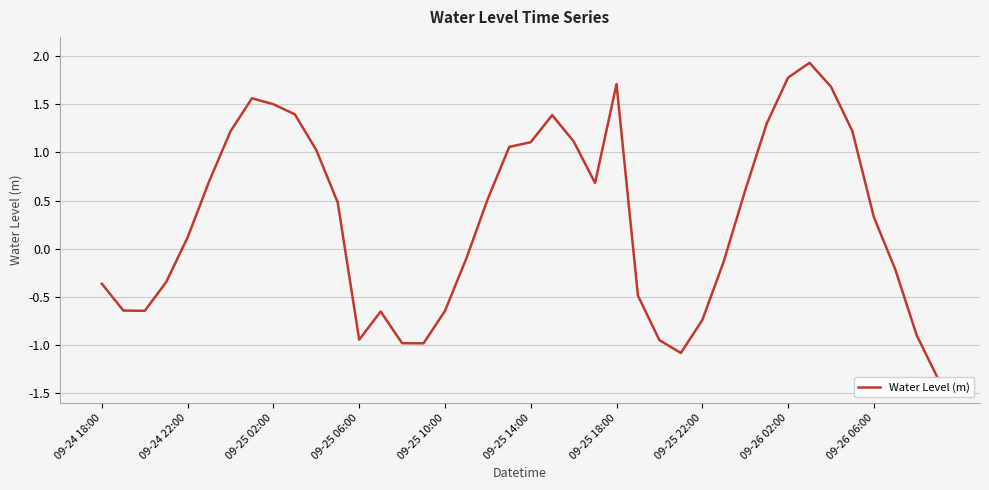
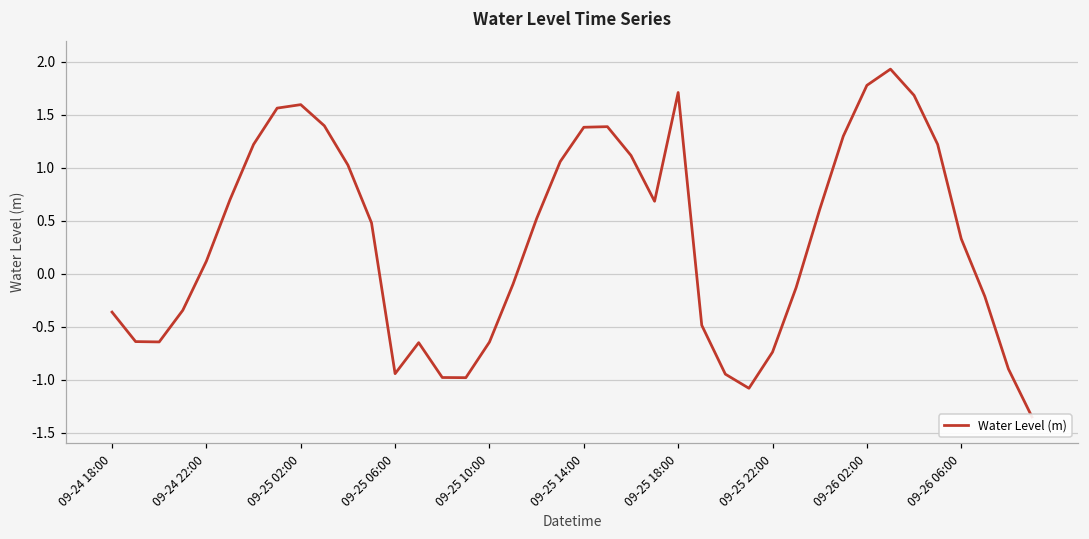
09-25 02:00: 1.5 -> 1.6
09-25 14:00: 1.1 -> 1.4
